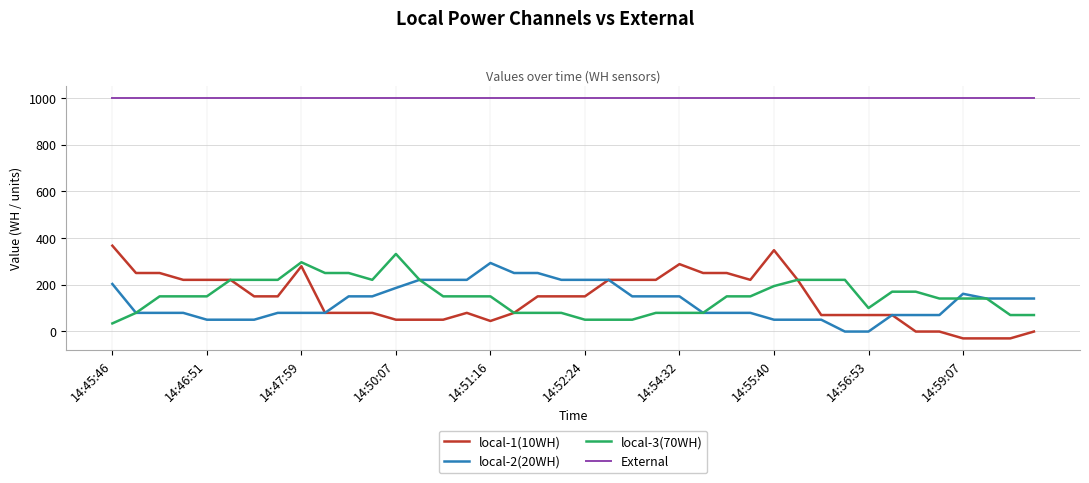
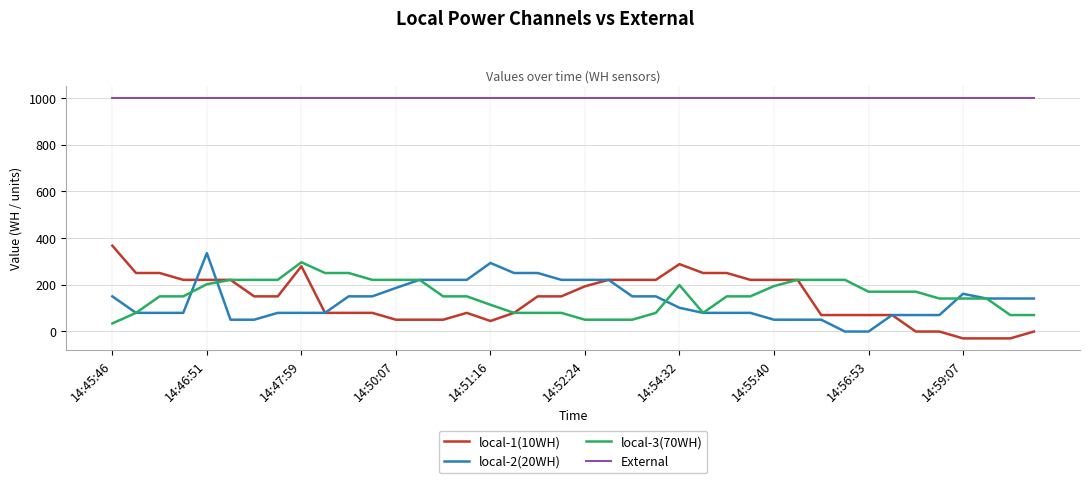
local-2(20WH), 14:45:46: 200 -> 150
local-2(20WH), 14:46:51: 50 -> 340
local-3(70WH), 14:46:51: 150 -> 200
local-3(70WH), 14:50:07: 330 -> 220
local-3(70WH), 14:51:16: 150 -> 110
local-1(10WH), 14:52:24: 150 -> 190
local-2(20WH), 14:54:32: 150 -> 100
local-3(70WH), 14:54:32: 80 -> 200
local-1(10WH), 14:55:40: 350 -> 220
local-3(70WH), 14:56:53: 100 -> 170
